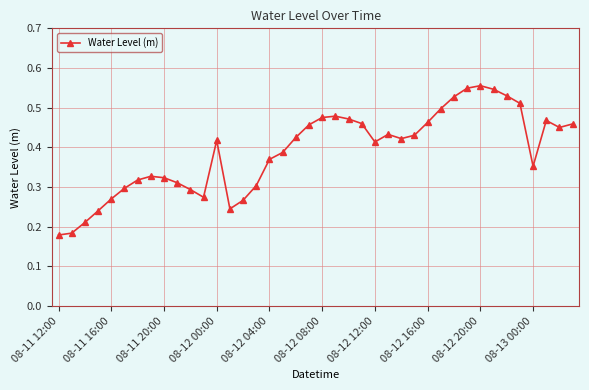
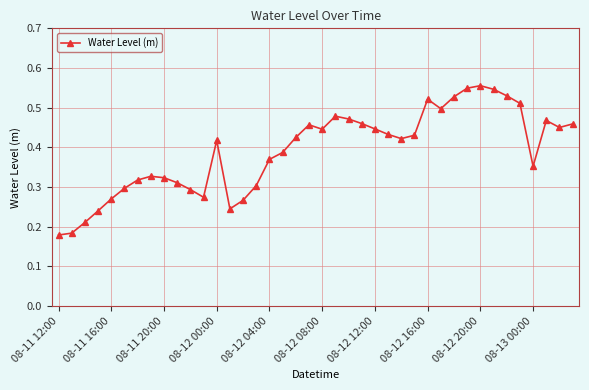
08-12 08:00: 0.48 -> 0.45
08-12 12:00: 0.41 -> 0.45
08-12 16:00: 0.46 -> 0.52
